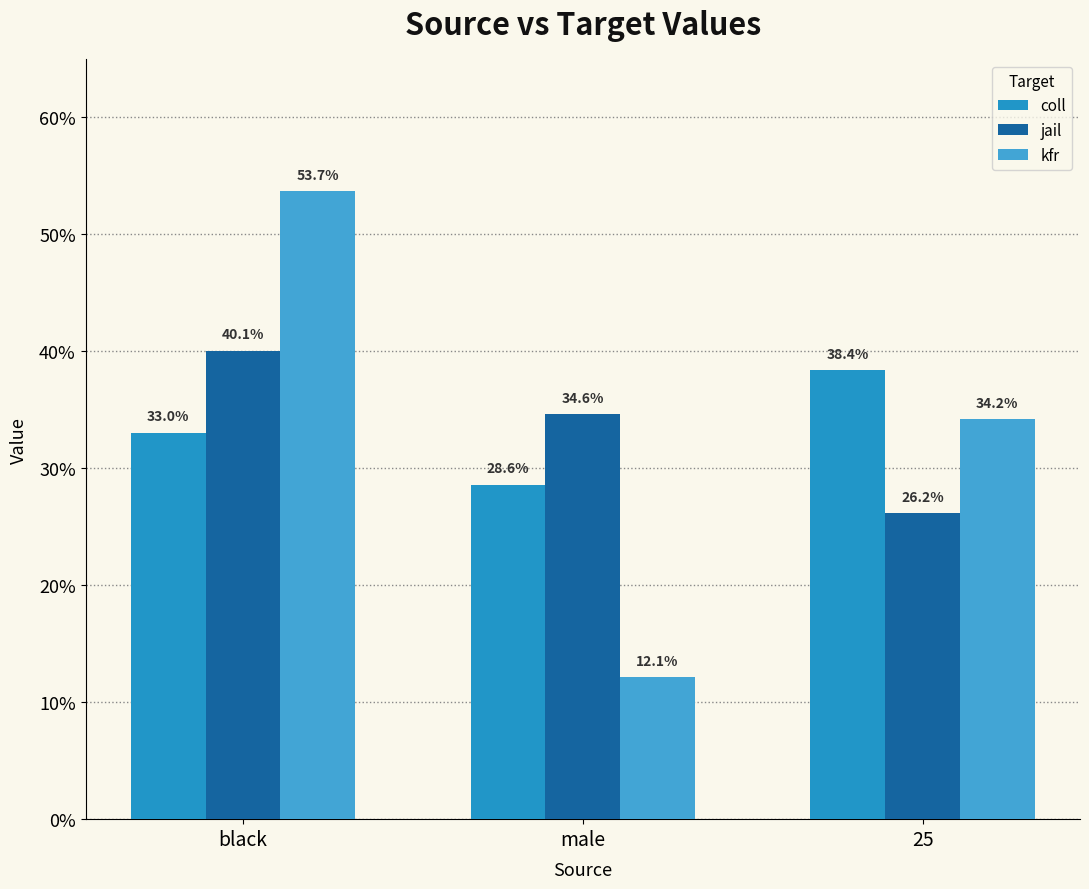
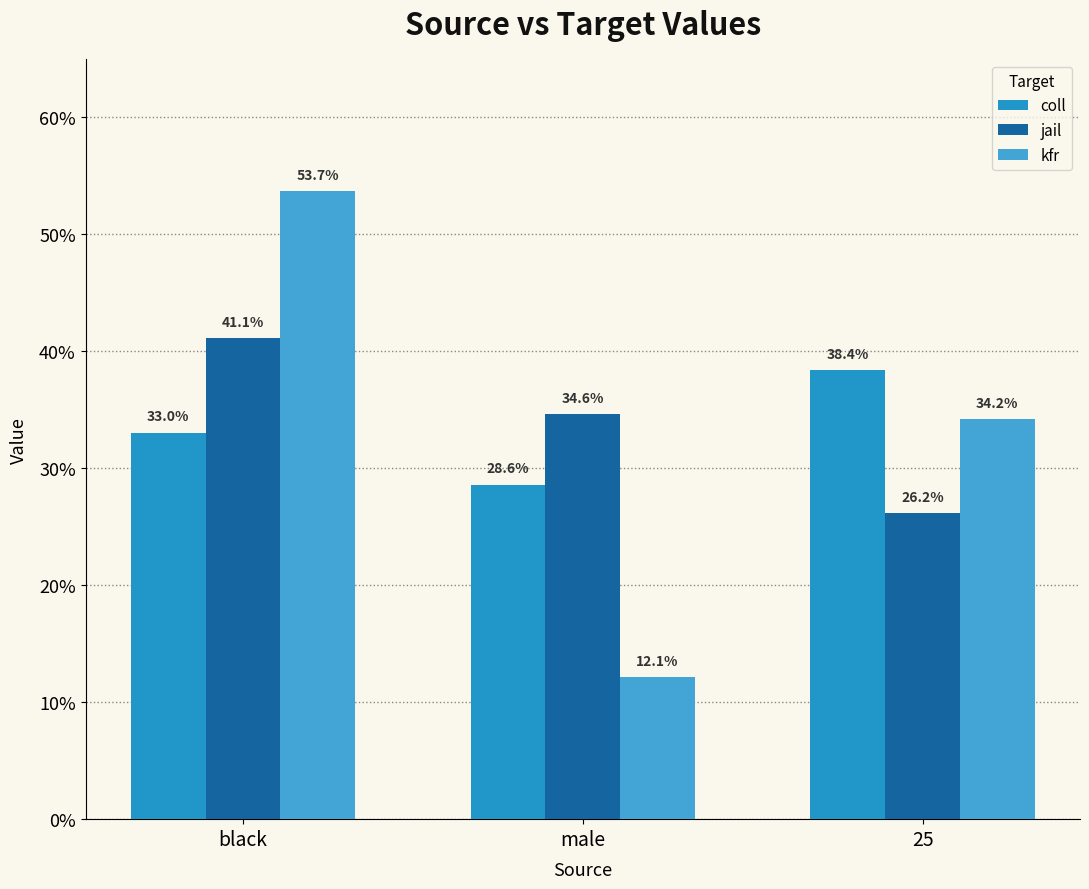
jail, black: 40.1% -> 41.1%
